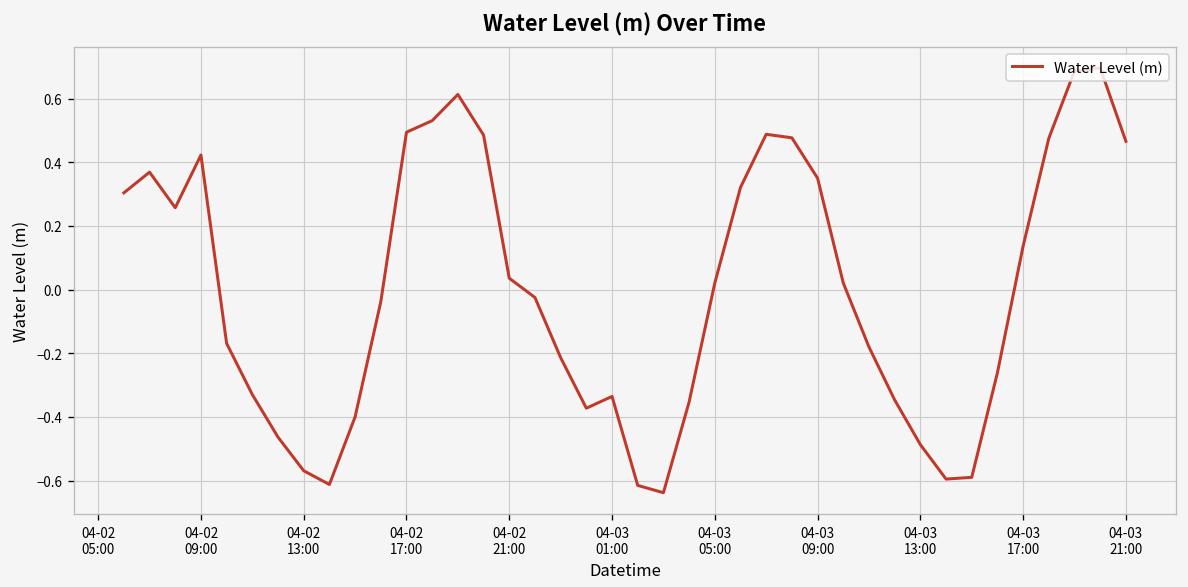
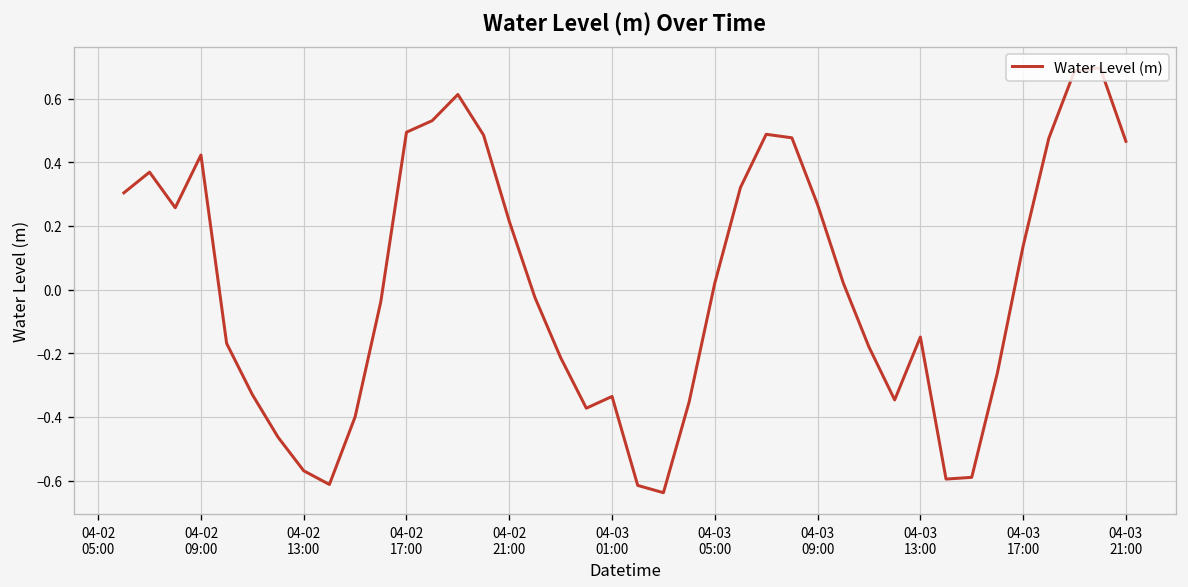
04-02 21:00: 0.04 -> 0.21
04-03 09:00: 0.35 -> 0.27
04-03 13:00: -0.49 -> -0.15
